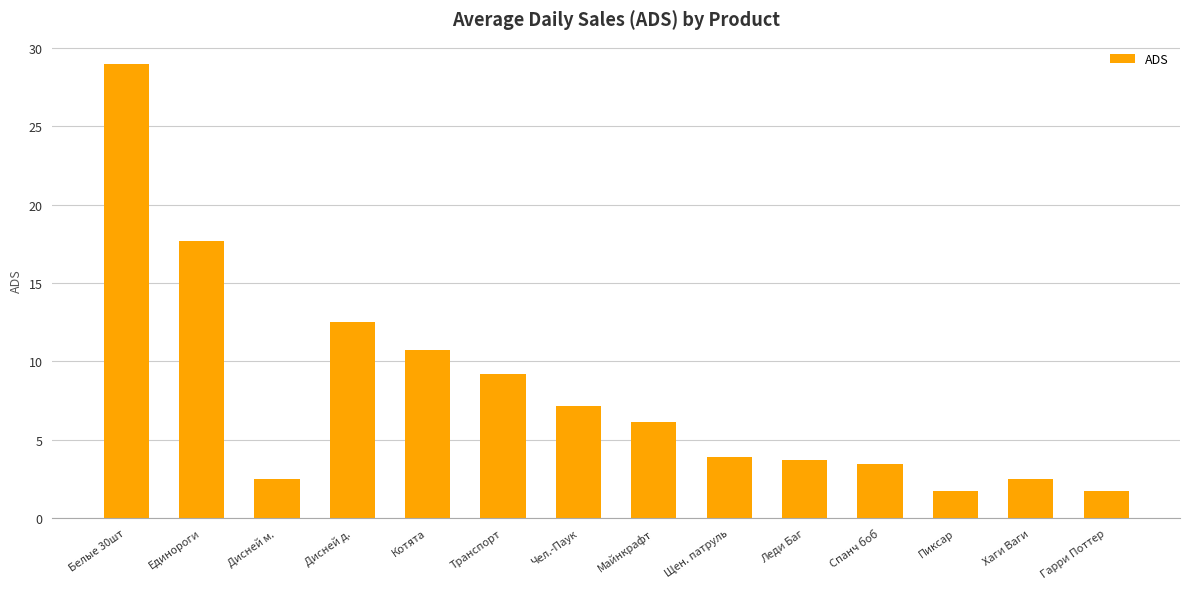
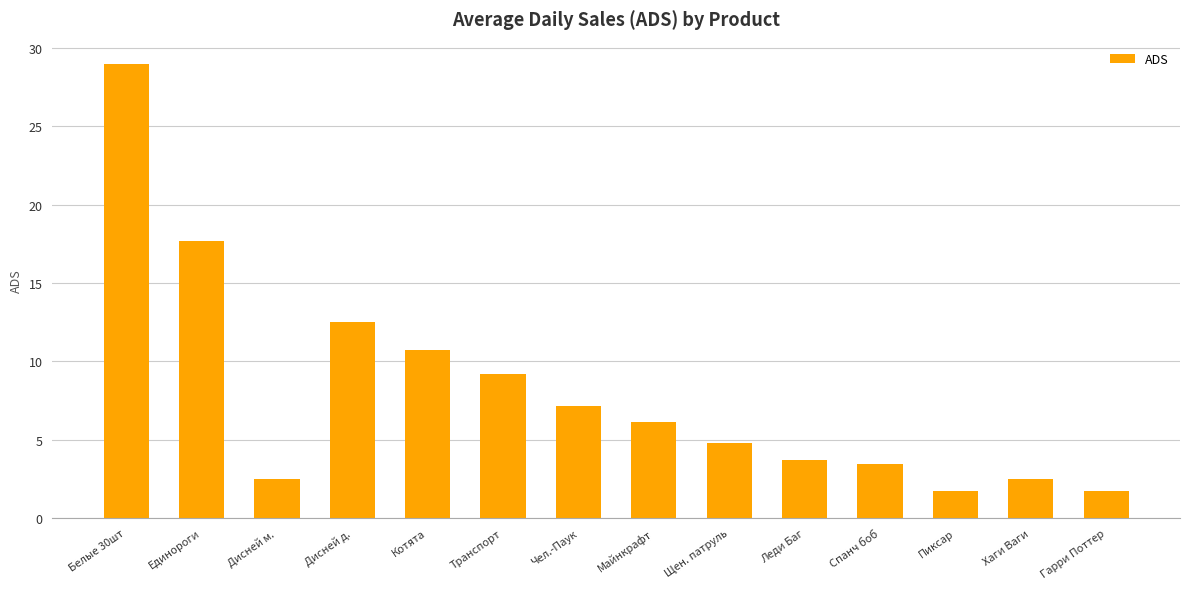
Щен. патруль: 3.9 -> 4.8
